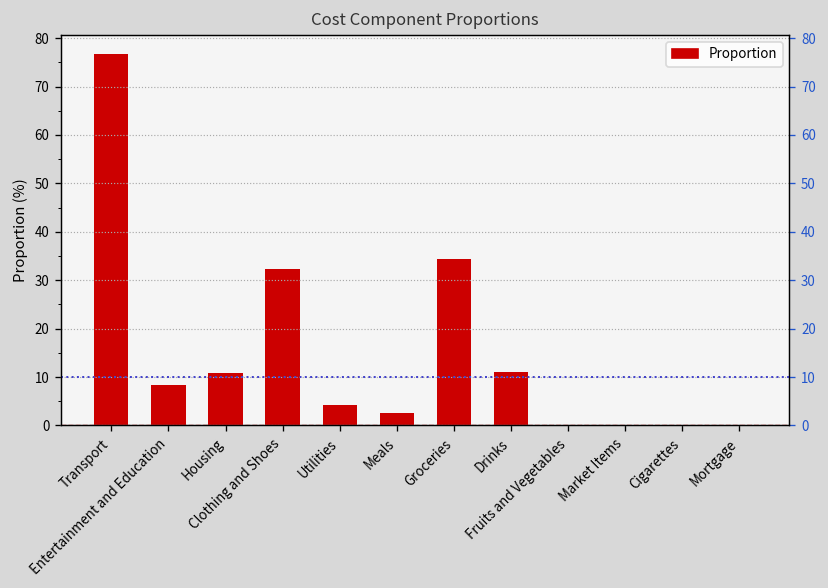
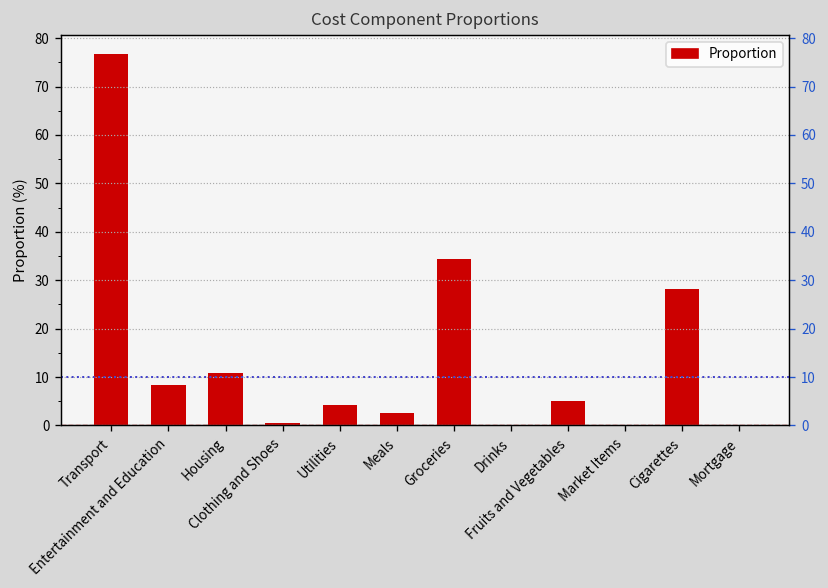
Clothing and Shoes: 32 -> 0
Drinks: 11 -> 0
Fruits and Vegetables: 0 -> 5
Cigarettes: 0 -> 28
